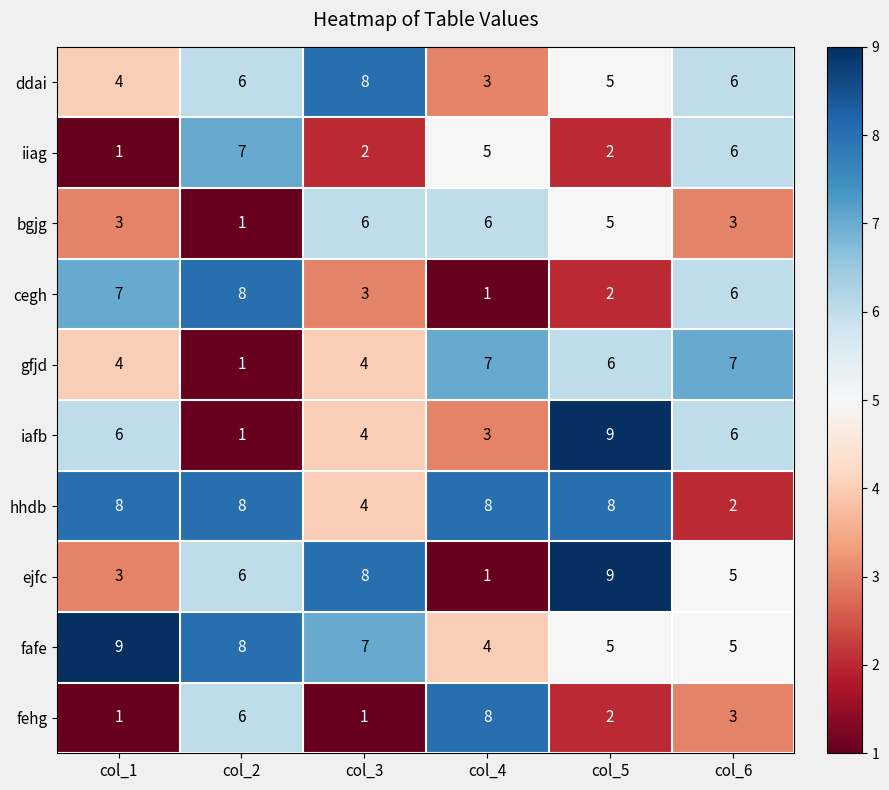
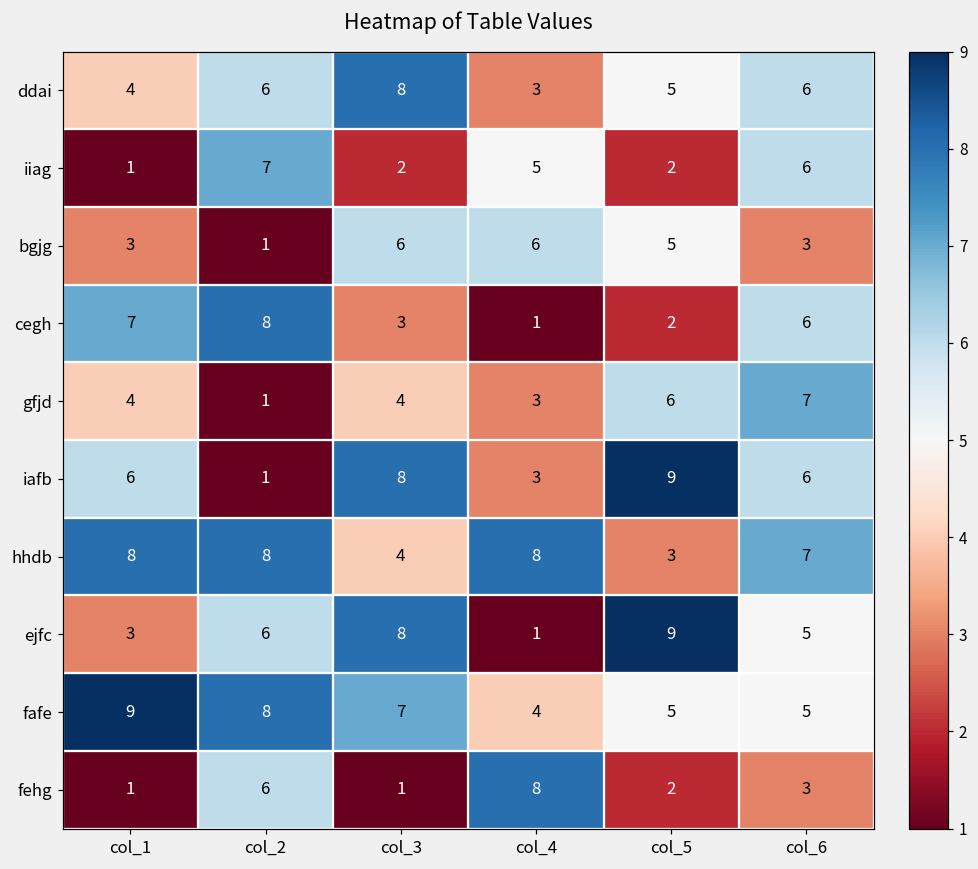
gfjd, col_4: 7 -> 3
iafb, col_3: 4 -> 8
hhdb, col_5: 8 -> 3
hhdb, col_6: 2 -> 7
